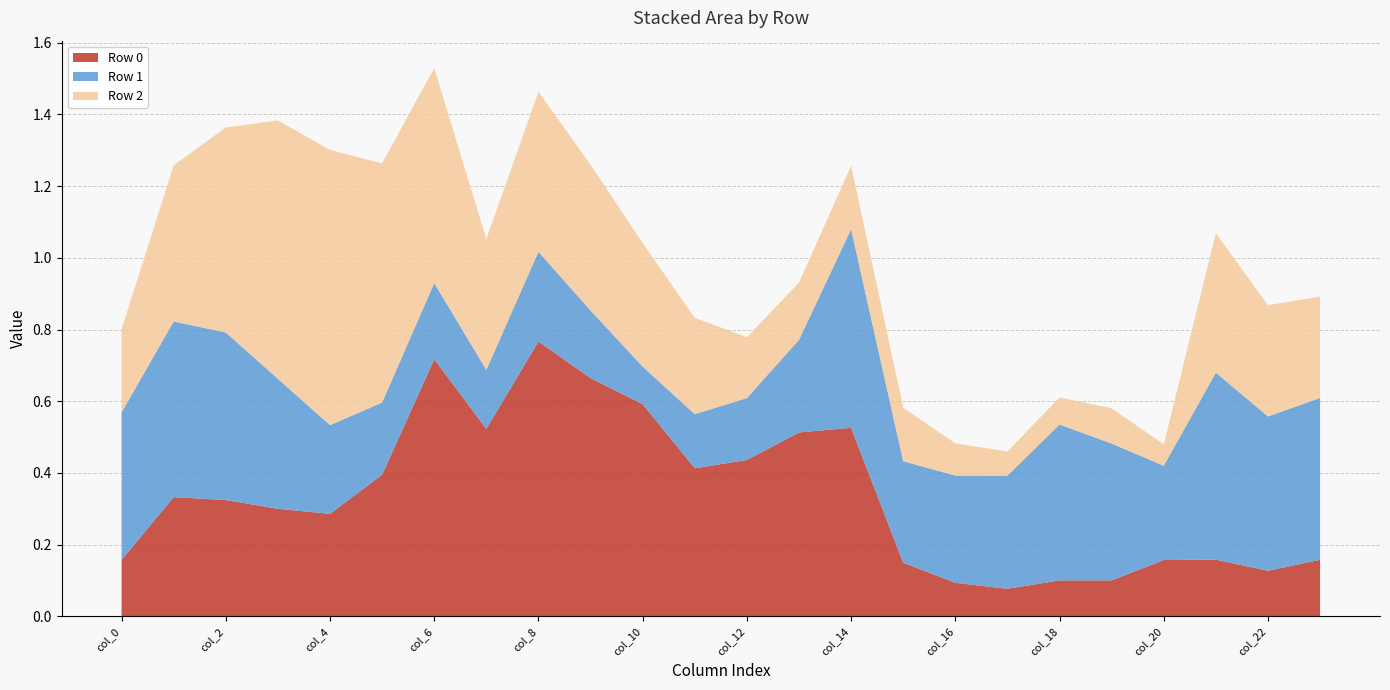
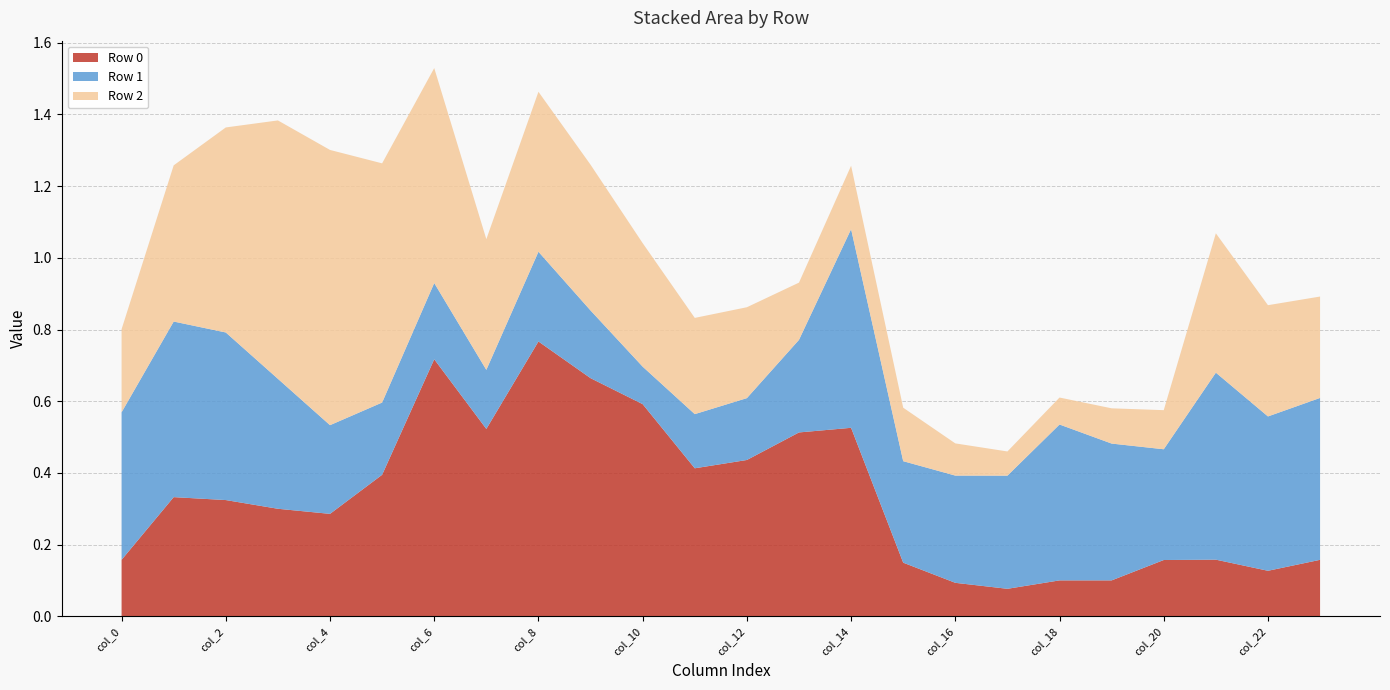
Row 2, col_12: 0.17 -> 0.25
Row 1, col_20: 0.26 -> 0.31
Row 2, col_20: 0.06 -> 0.11
